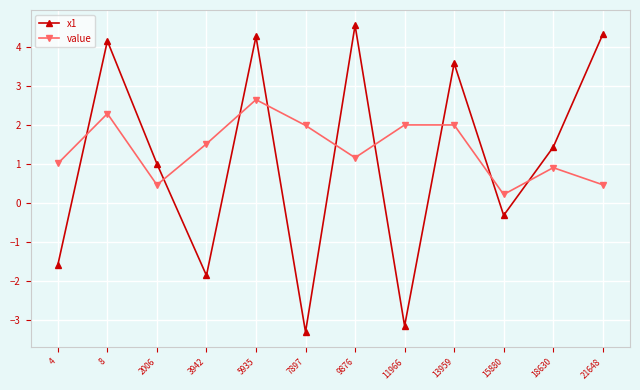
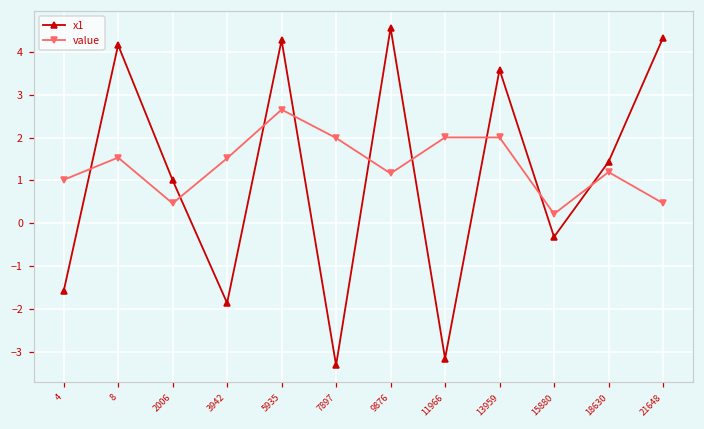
value, 8: 2.3 -> 1.5
value, 18630: 0.9 -> 1.2
